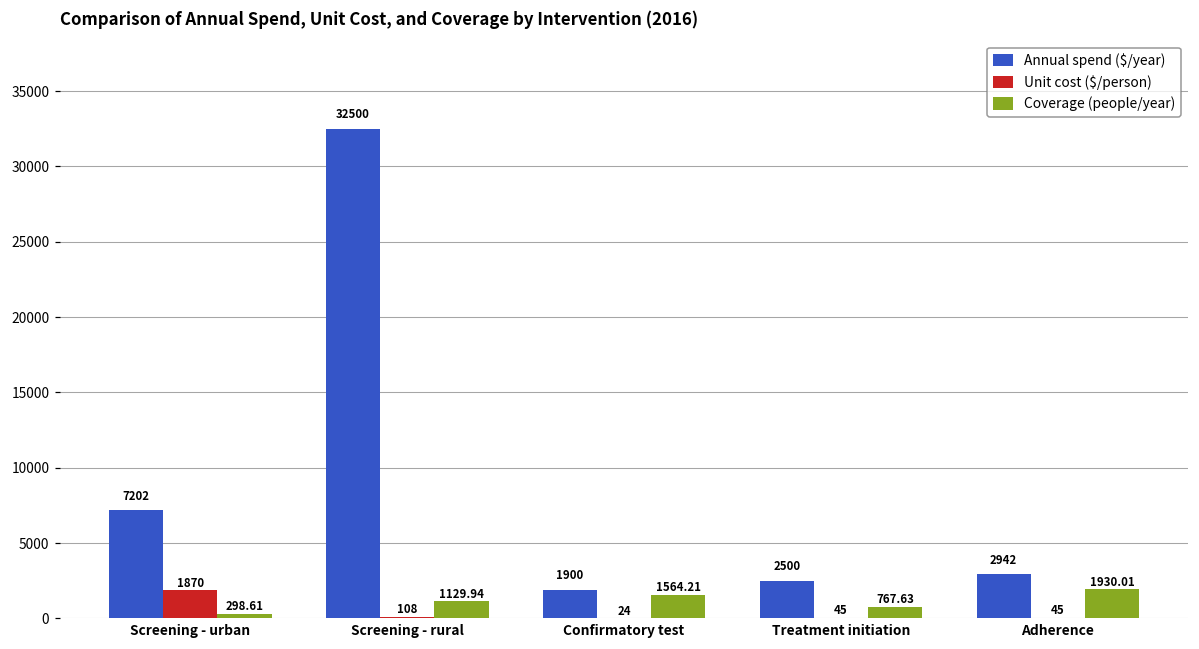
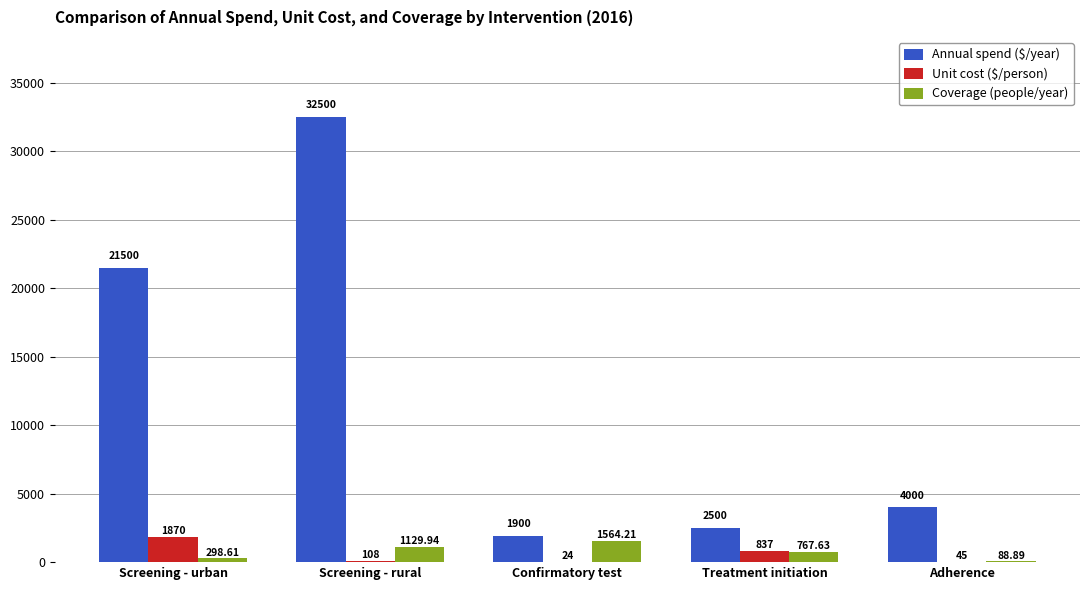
Annual spend ($/year), Screening - urban: 7202 -> 21500
Unit cost ($/person), Treatment initiation: 45 -> 837
Annual spend ($/year), Adherence: 2942 -> 4000
Coverage (people/year), Adherence: 1930.01 -> 88.89
